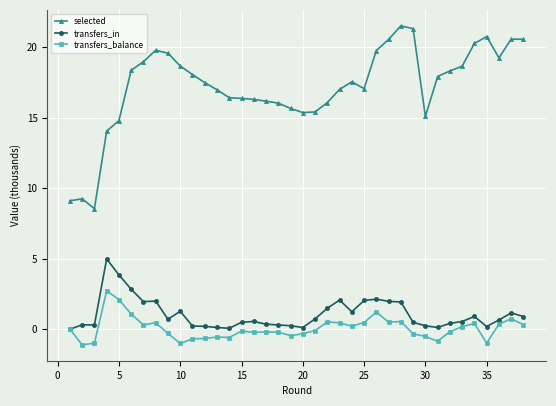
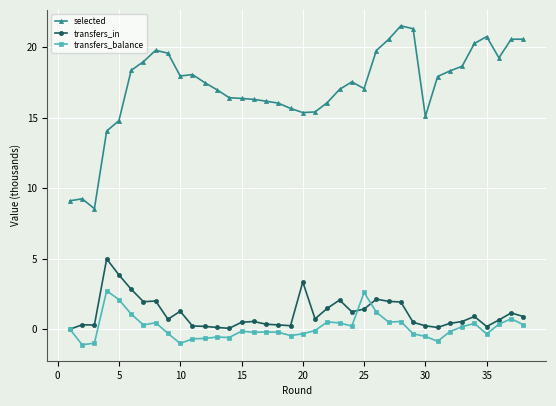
selected, 10: 18.7 -> 17.9
transfers_in, 20: 0.1 -> 3.3
transfers_in, 25: 2.0 -> 1.4
transfers_balance, 25: 0.5 -> 2.6
transfers_balance, 35: -1.0 -> -0.3
